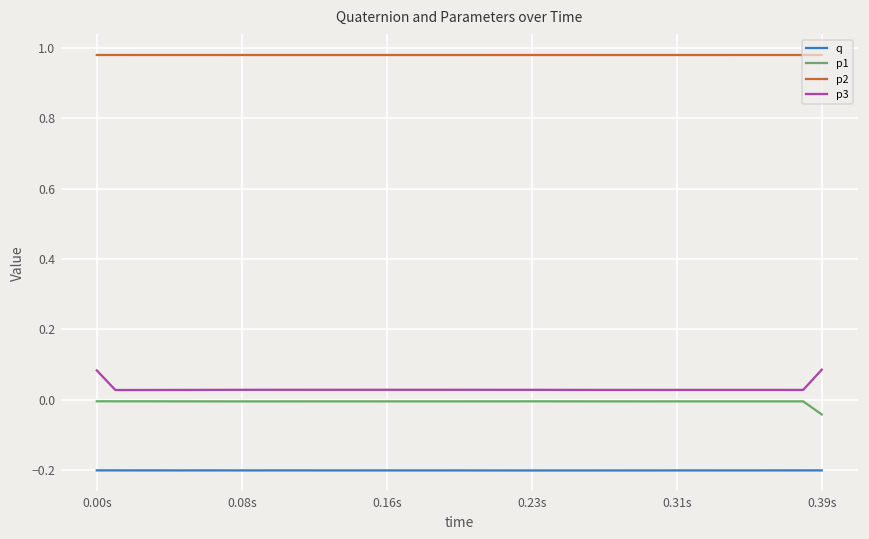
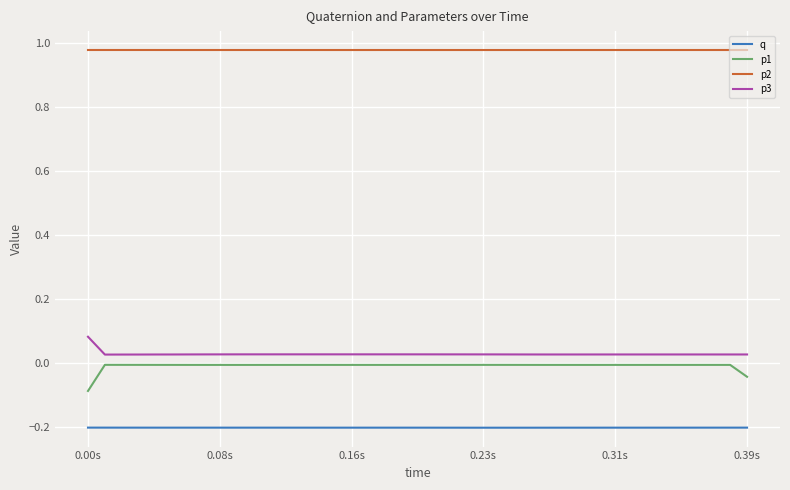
p1, 0.00s: 0.00 -> -0.09
p3, 0.39s: 0.09 -> 0.03
